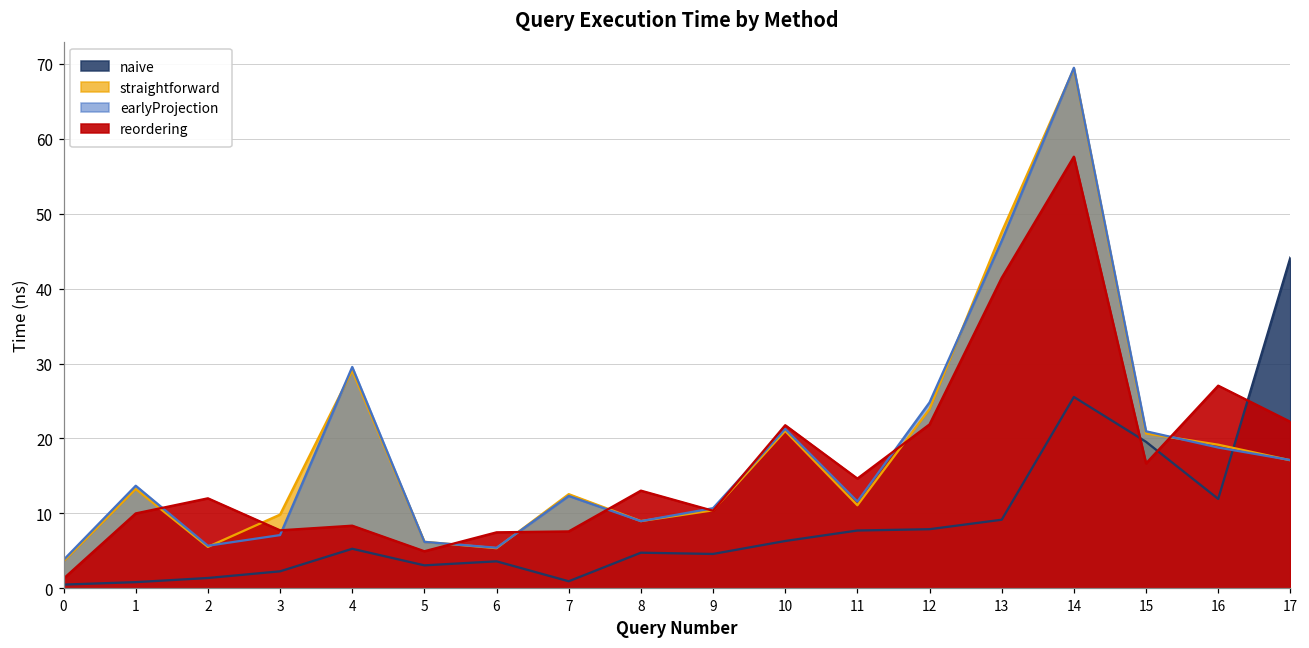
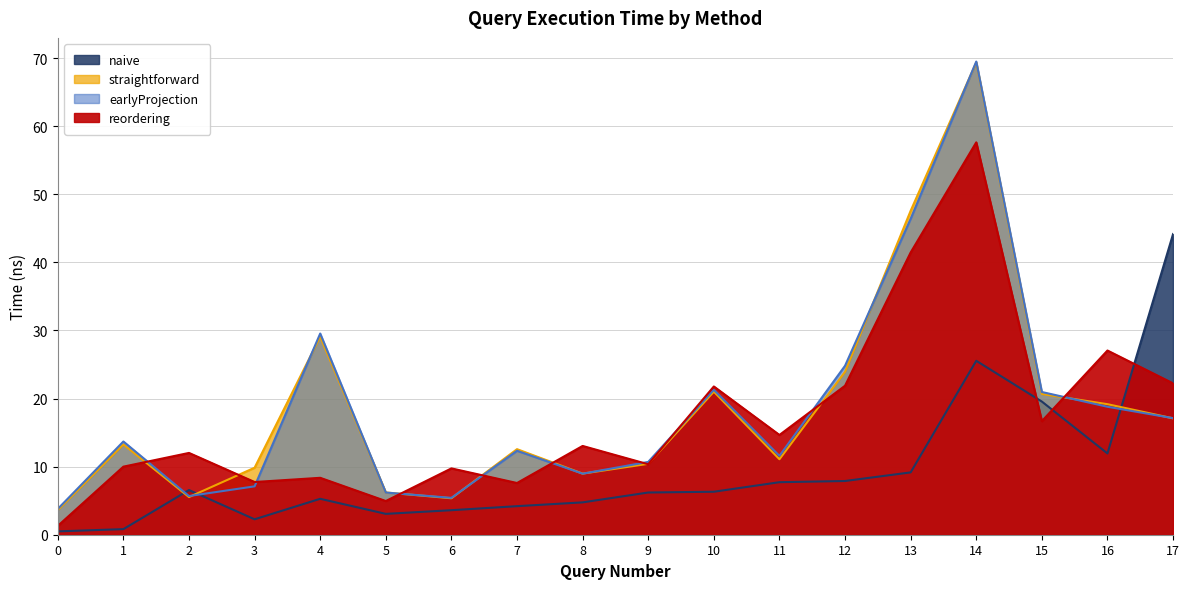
naive, 2: 1 -> 7
reordering, 6: 7 -> 10
naive, 7: 1 -> 4
naive, 9: 5 -> 6
